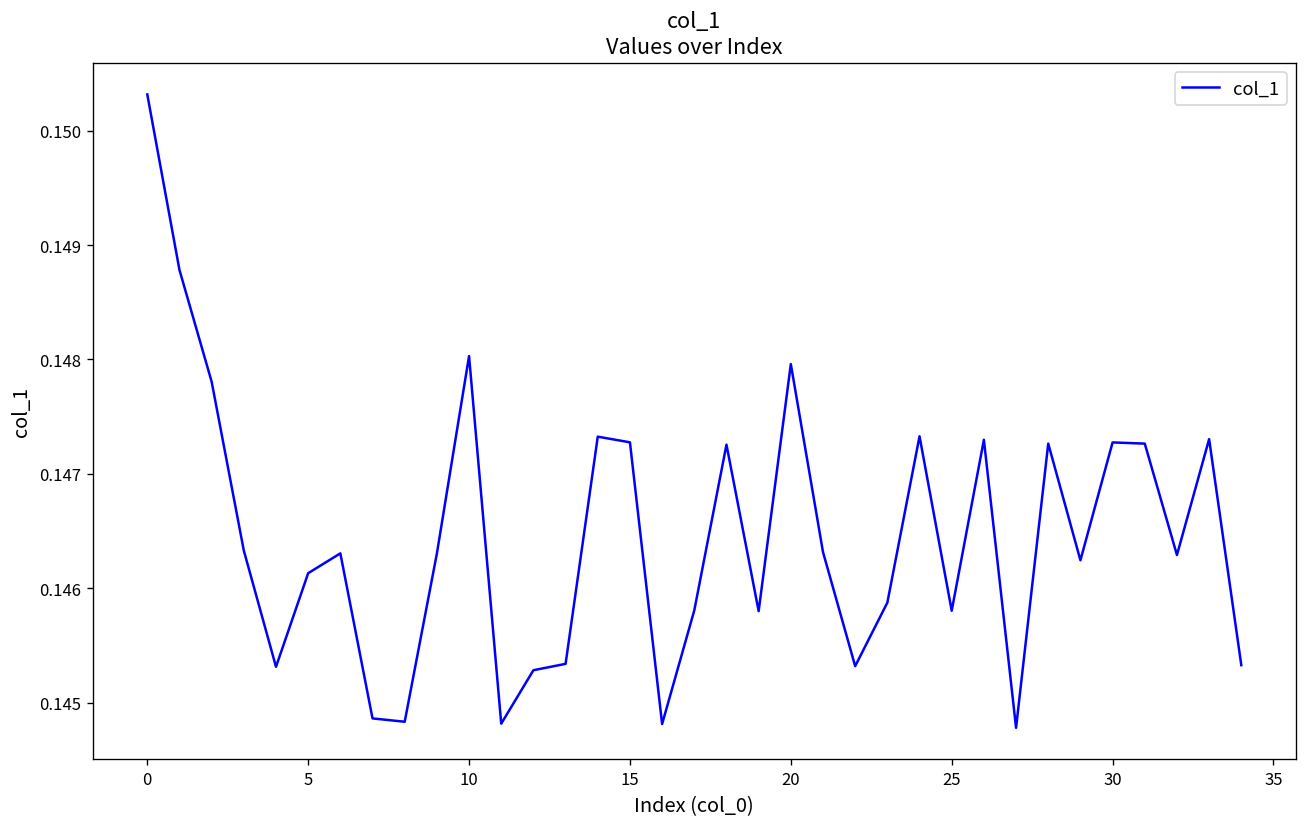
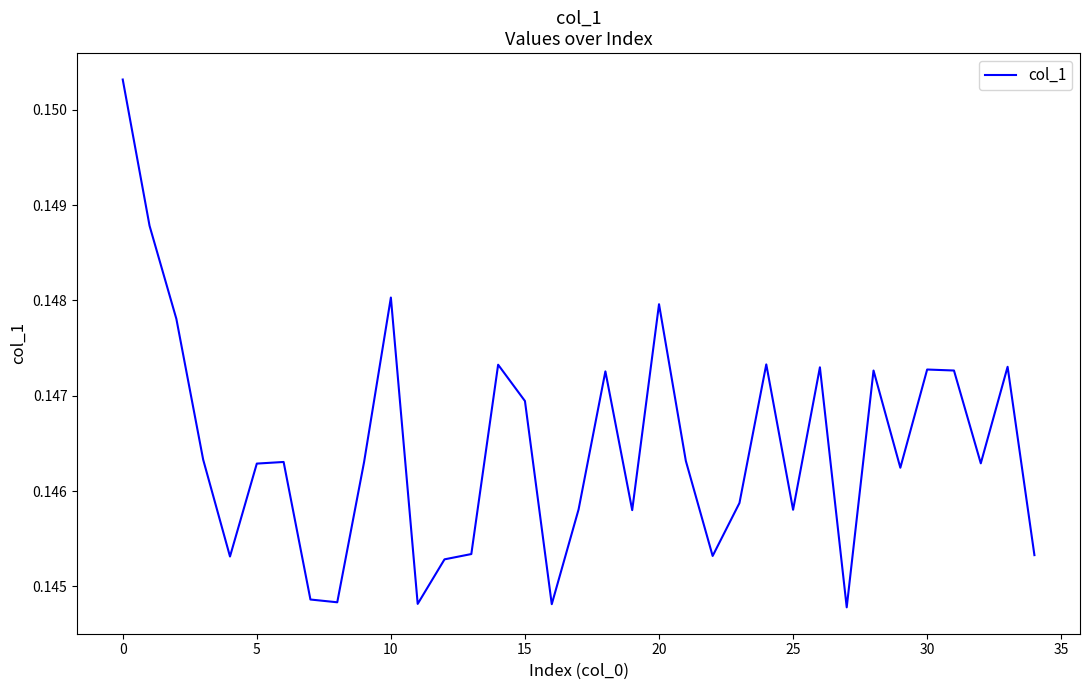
5: 0.1461 -> 0.1463
15: 0.1473 -> 0.1469
